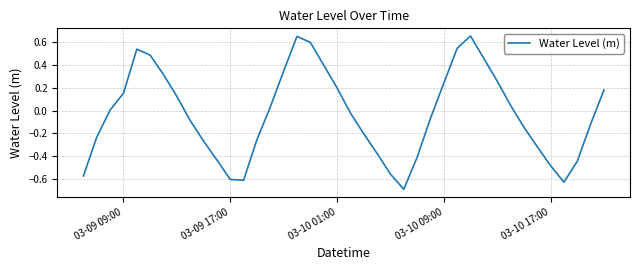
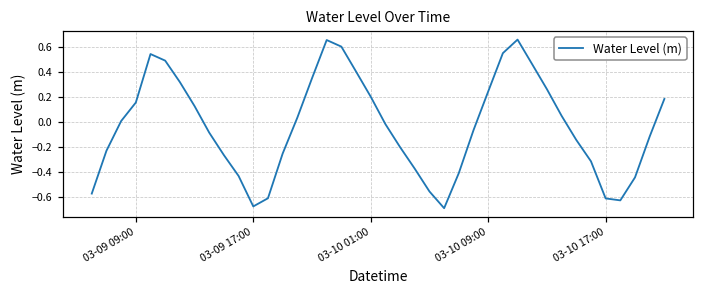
03-09 17:00: -0.61 -> -0.68
03-10 17:00: -0.49 -> -0.61
